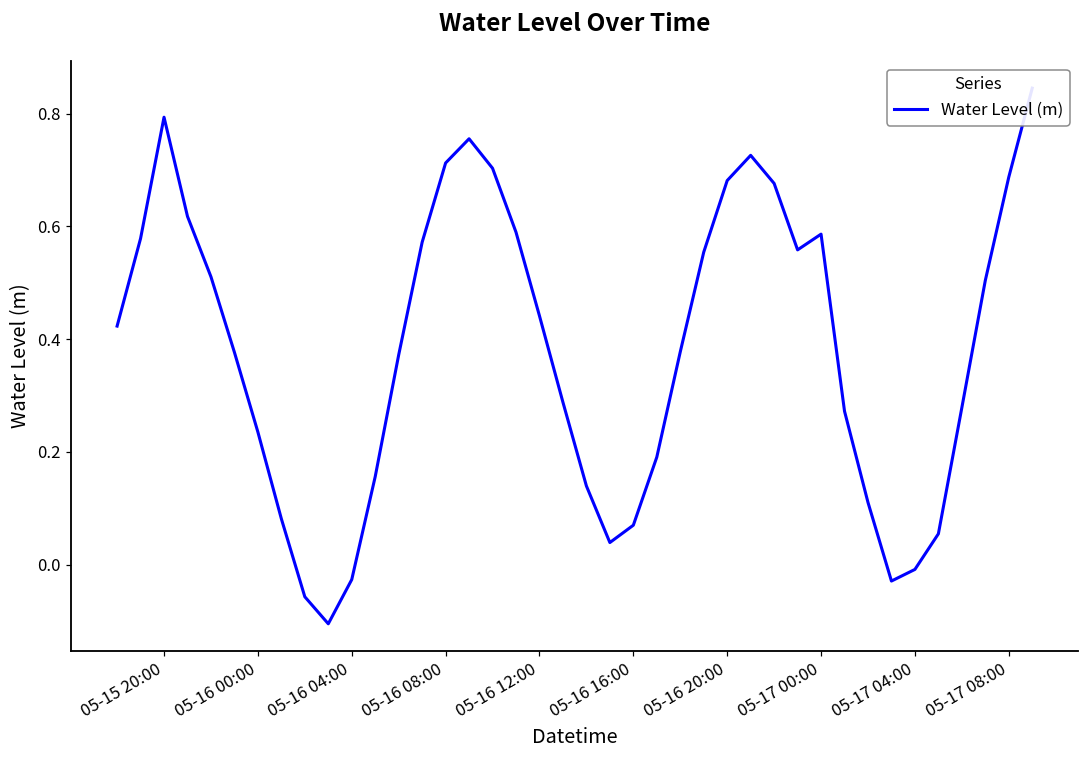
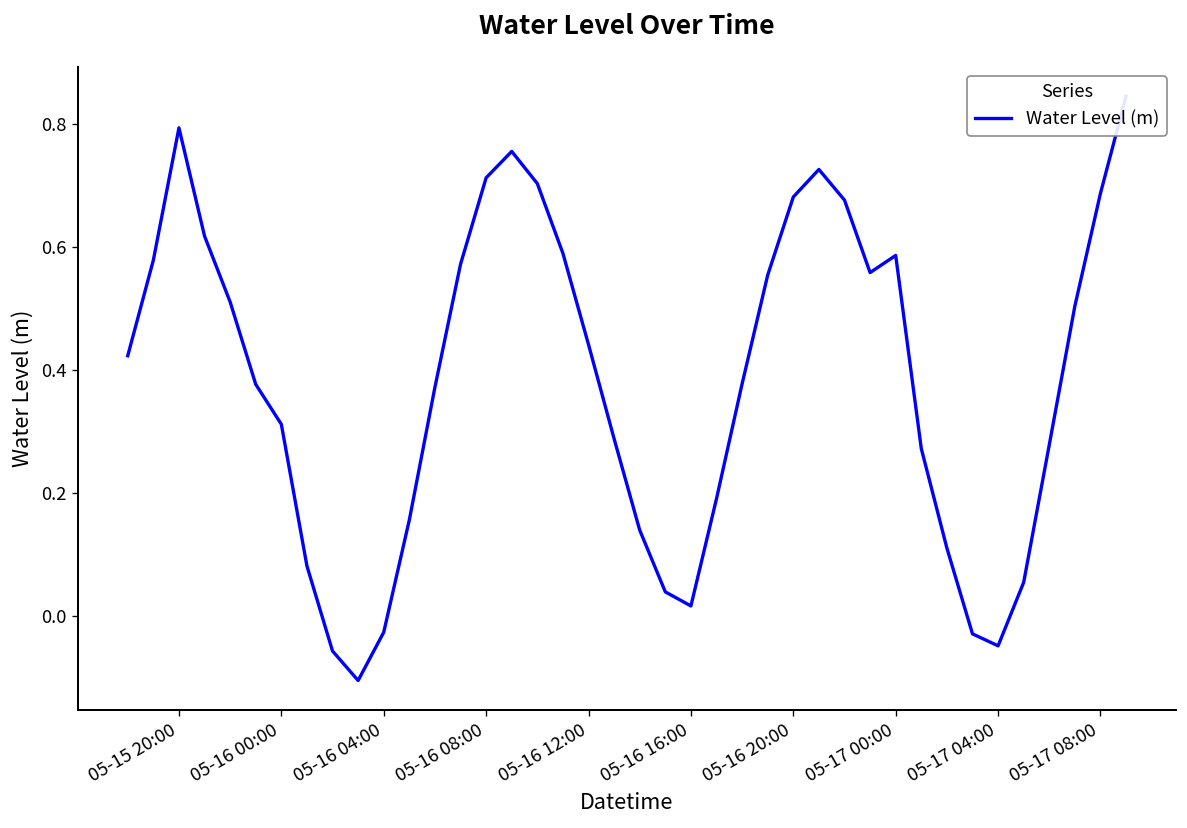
05-16 00:00: 0.24 -> 0.31
05-16 16:00: 0.07 -> 0.02
05-17 04:00: -0.01 -> -0.05
